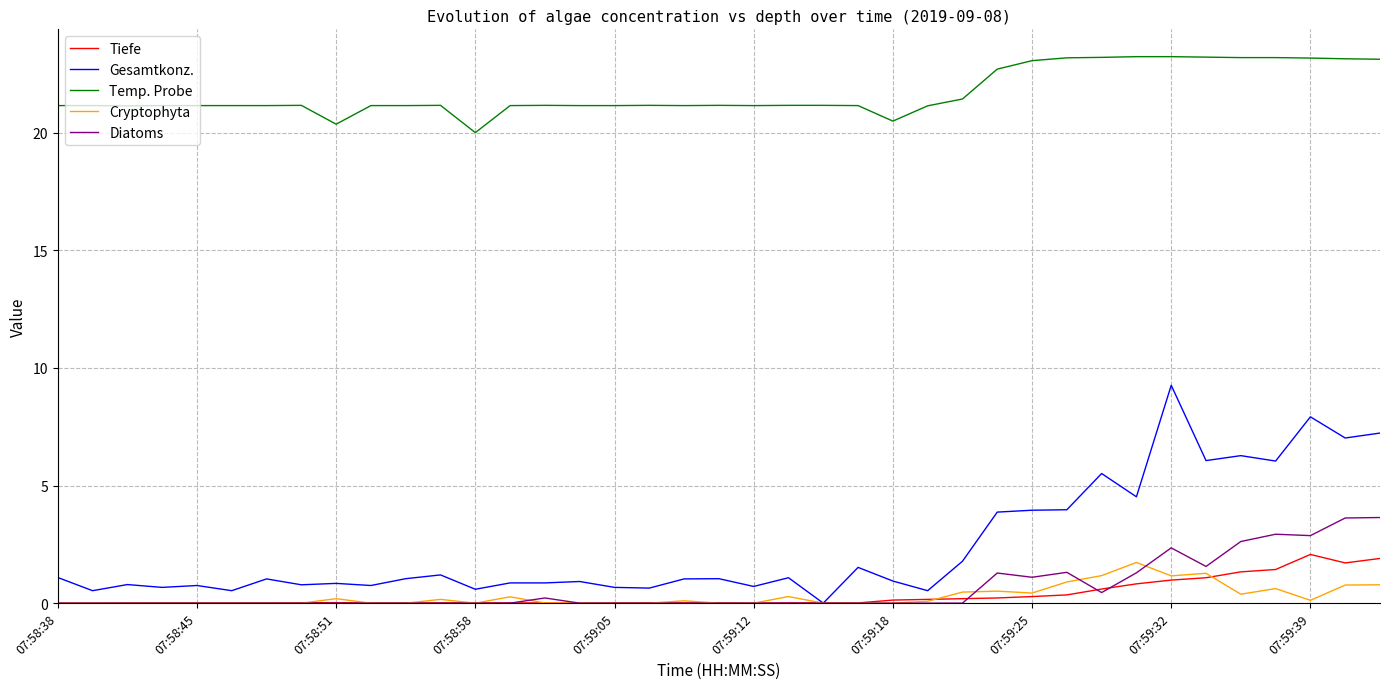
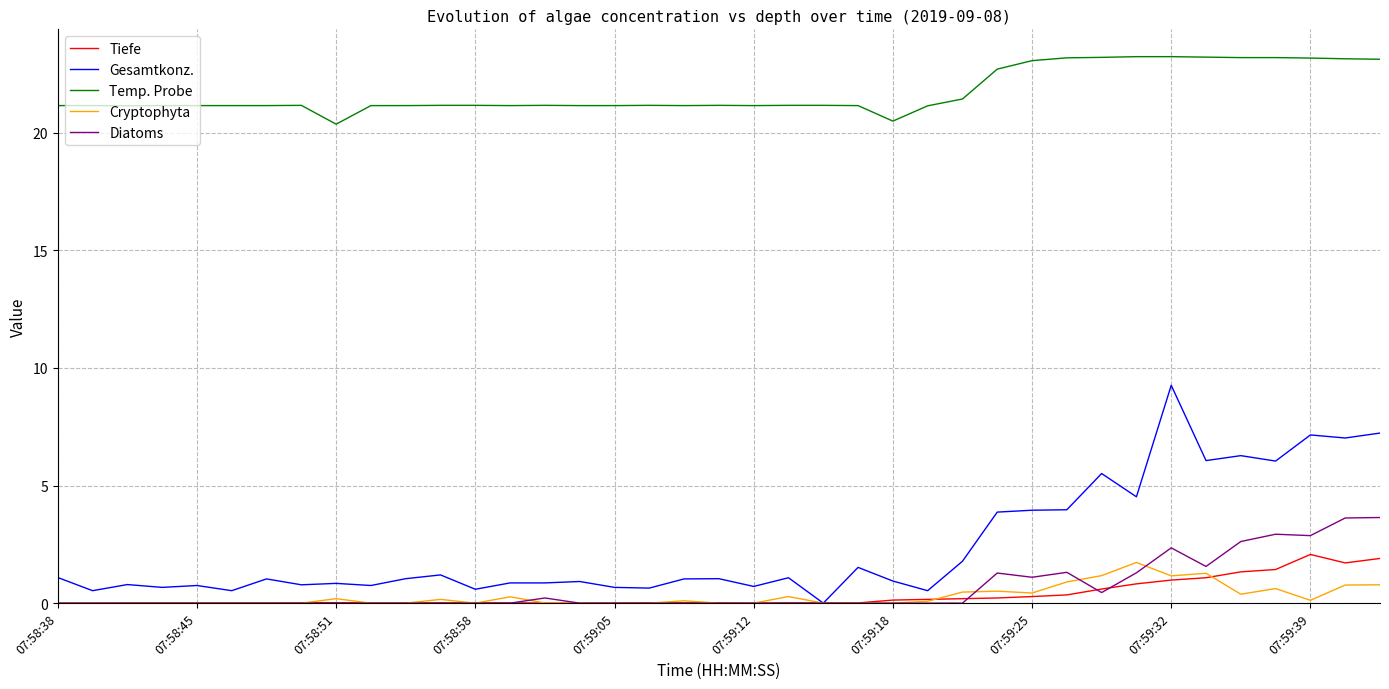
Temp. Probe, 07:58:58: 20.0 -> 21.2
Gesamtkonz., 07:59:39: 7.9 -> 7.2
